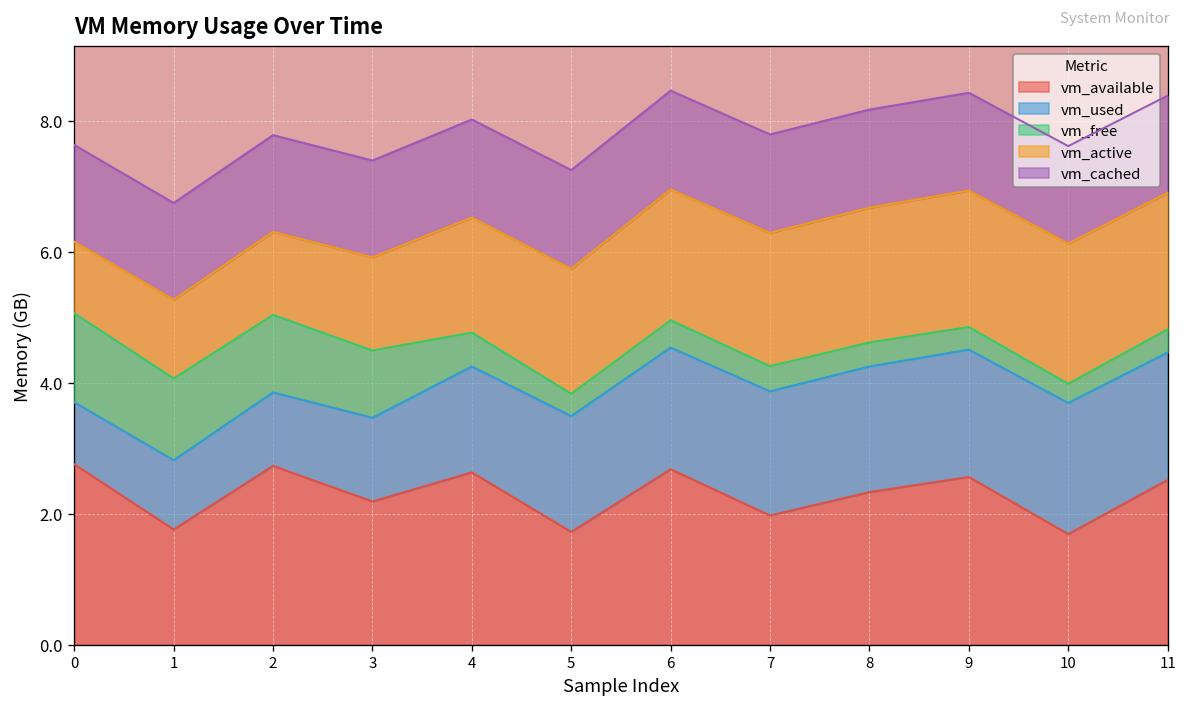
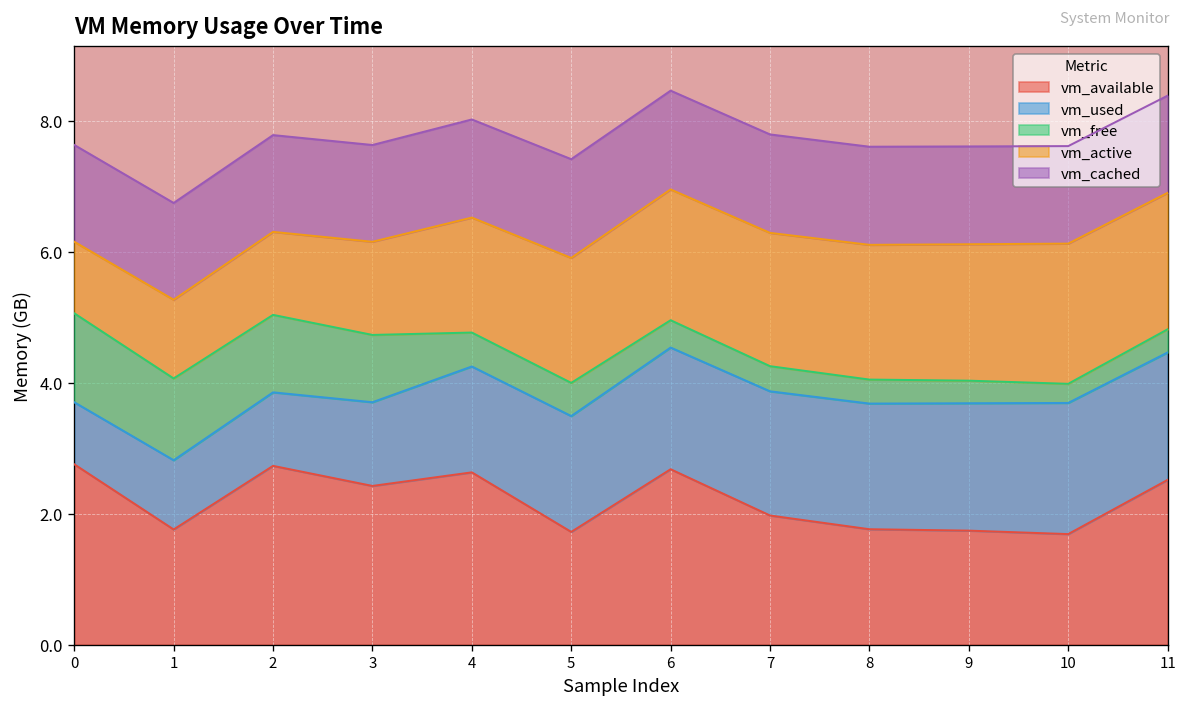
vm_available, 3: 2.2 -> 2.4
vm_free, 5: 0.3 -> 0.5
vm_available, 8: 2.3 -> 1.8
vm_available, 9: 2.6 -> 1.7
